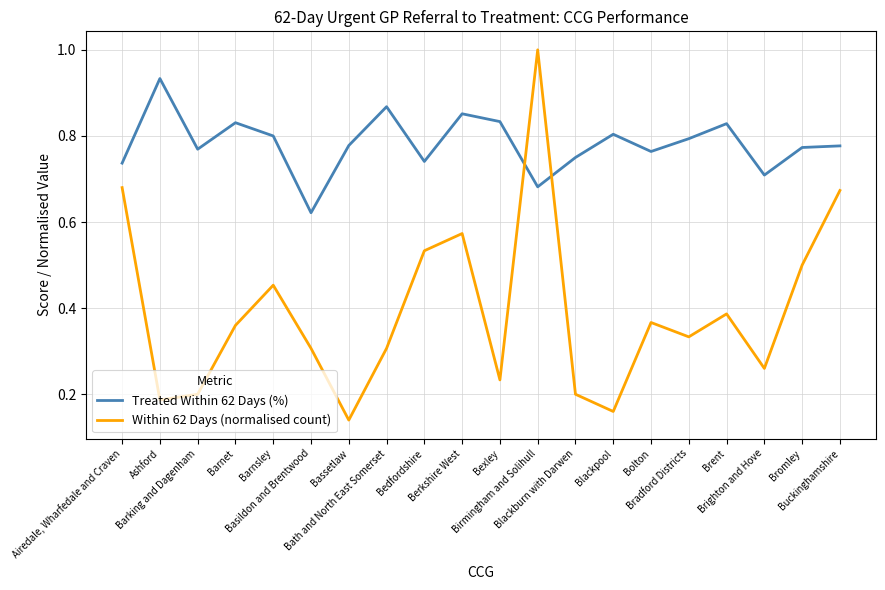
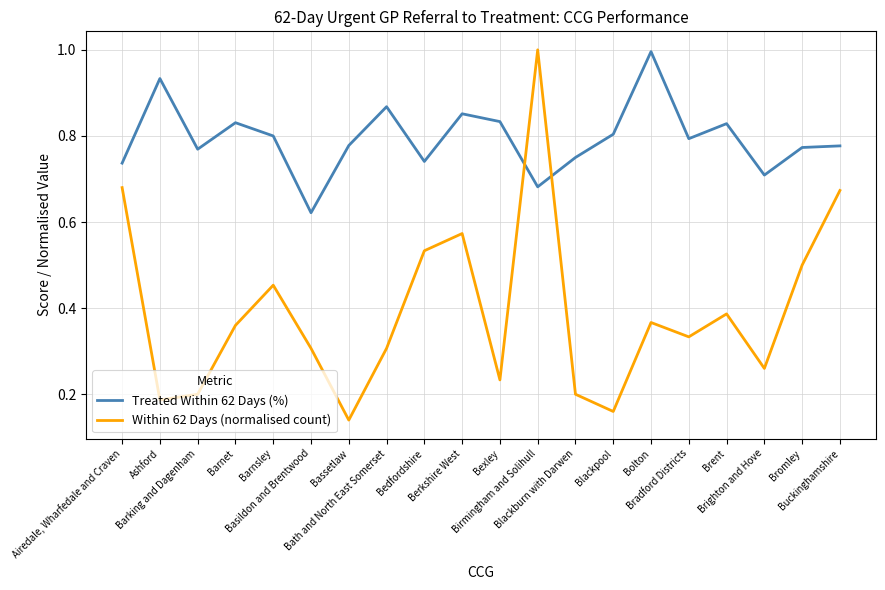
Treated Within 62 Days (%), Bolton: 0.76 -> 1.00
